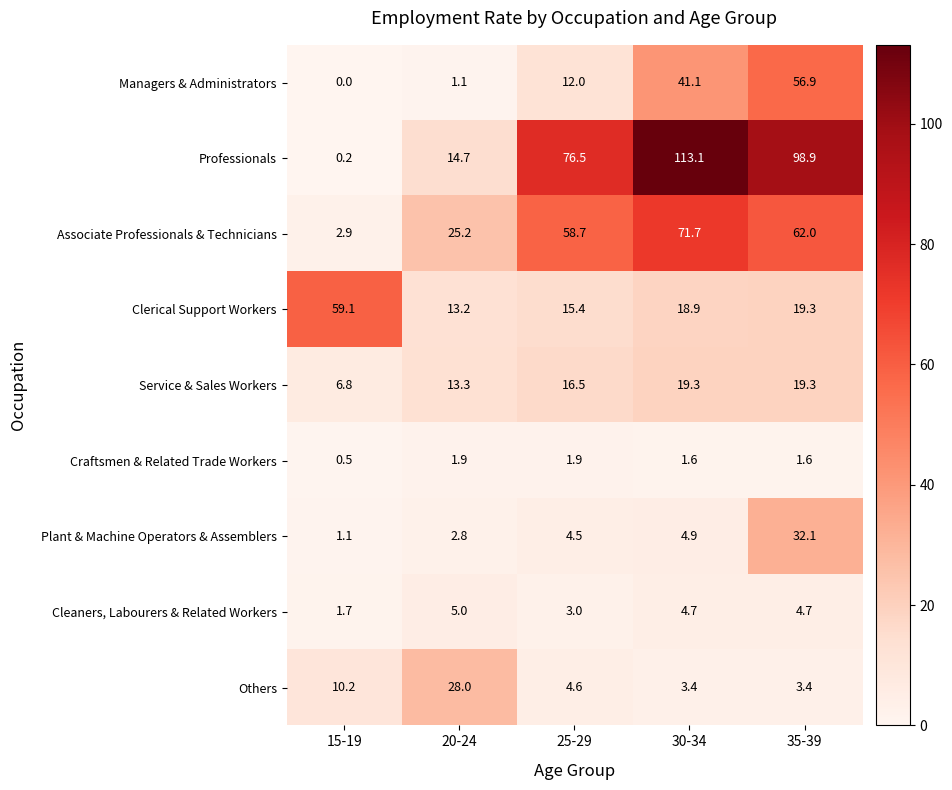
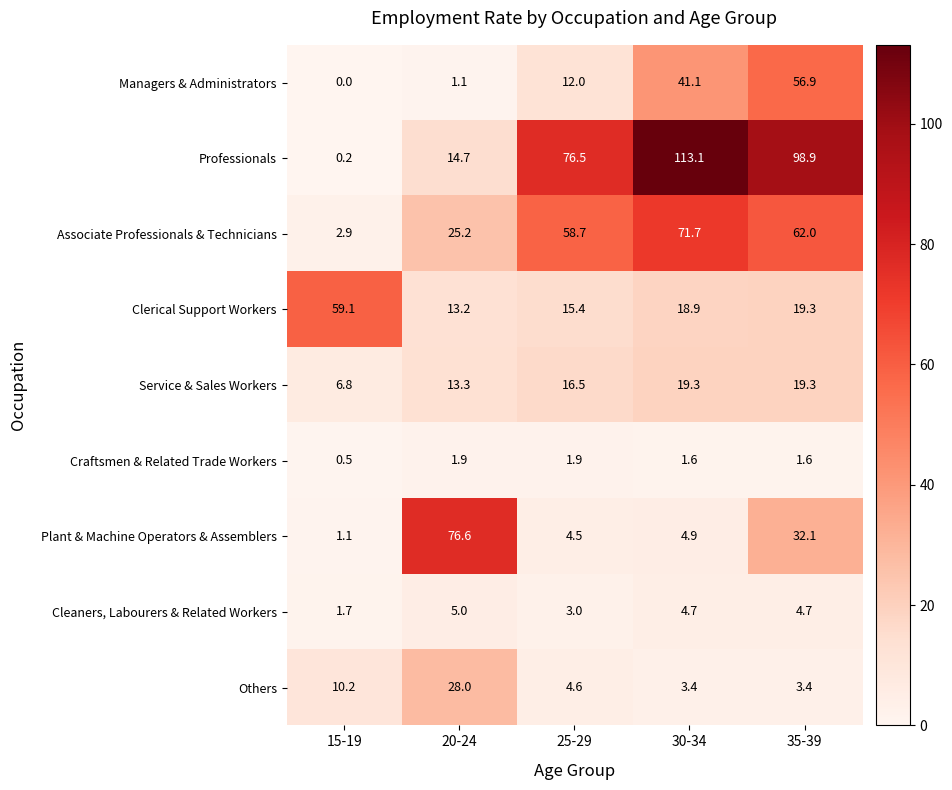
Plant & Machine Operators & Assemblers, 20-24: 2.8 -> 76.6
